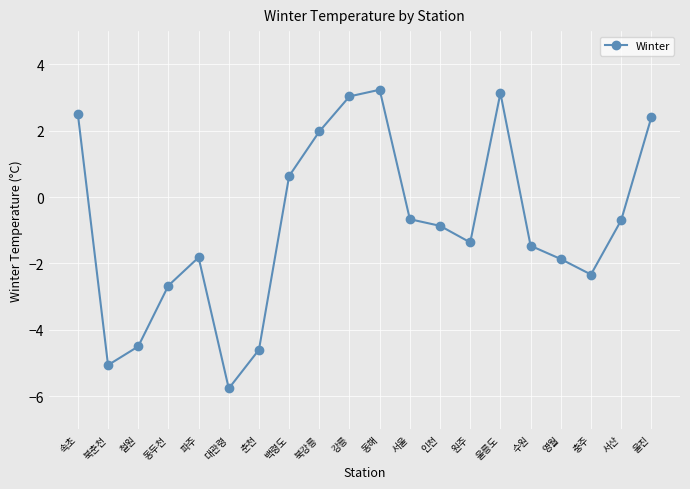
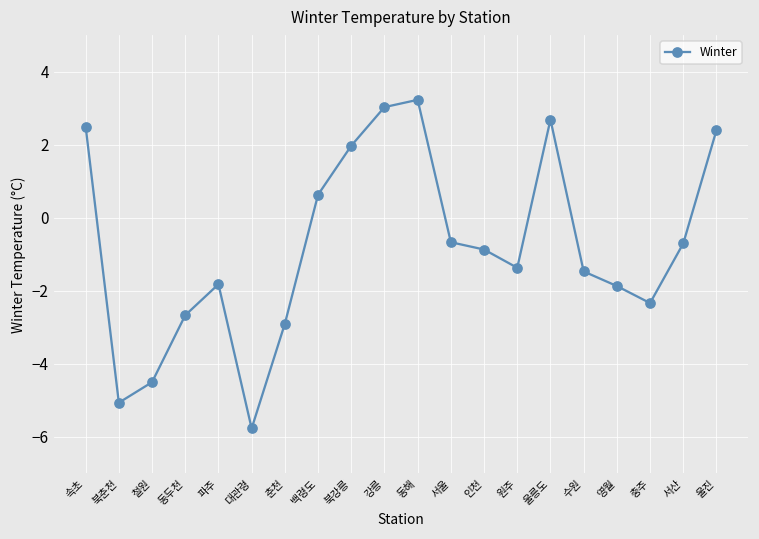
춘천: -4.6 -> -2.9
울릉도: 3.1 -> 2.7
